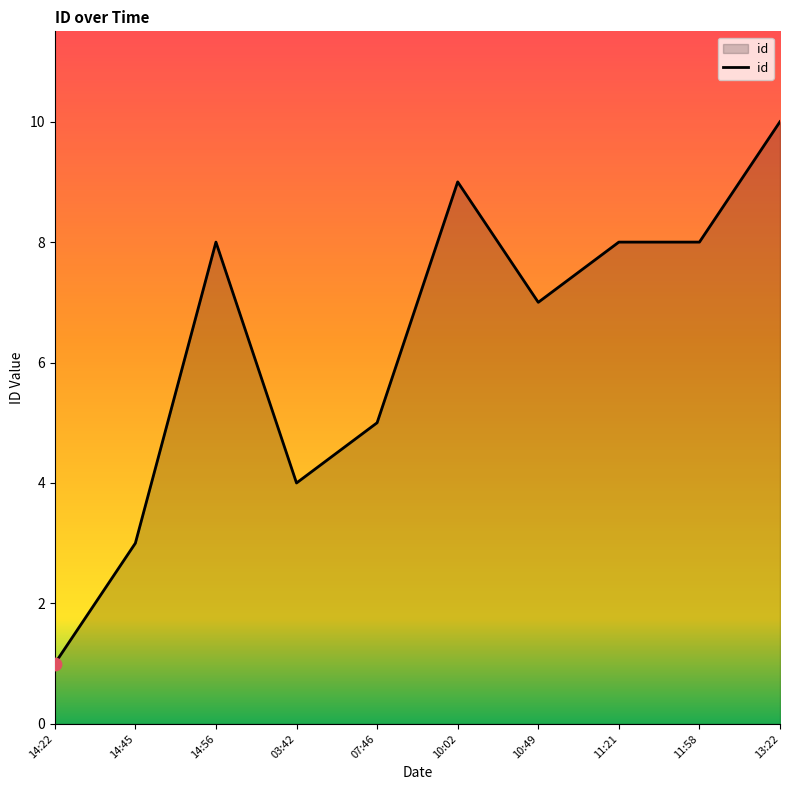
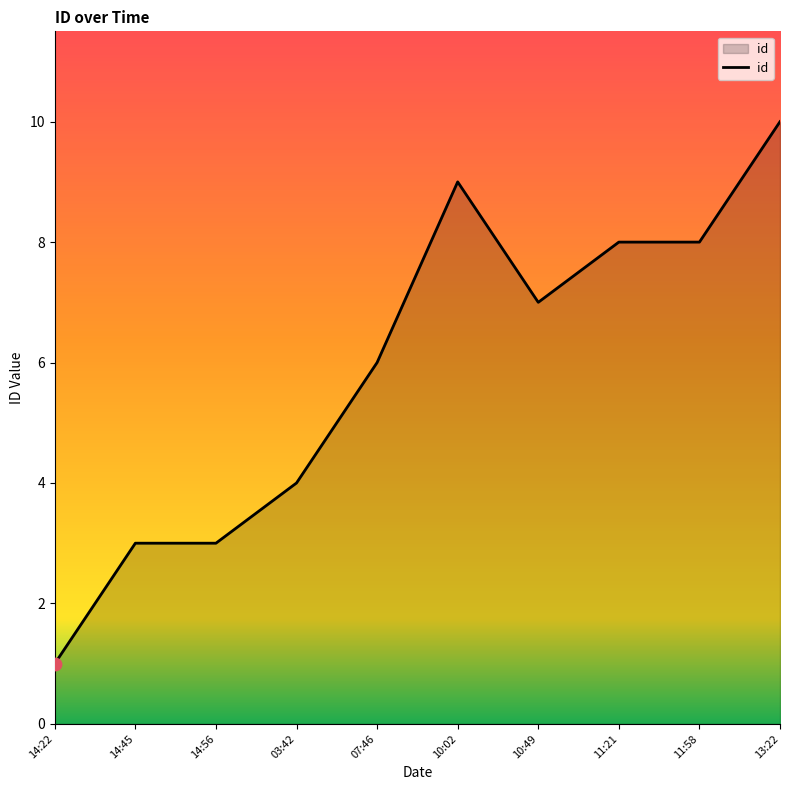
id, 14:56: 8 -> 3
id, 07:46: 5 -> 6
